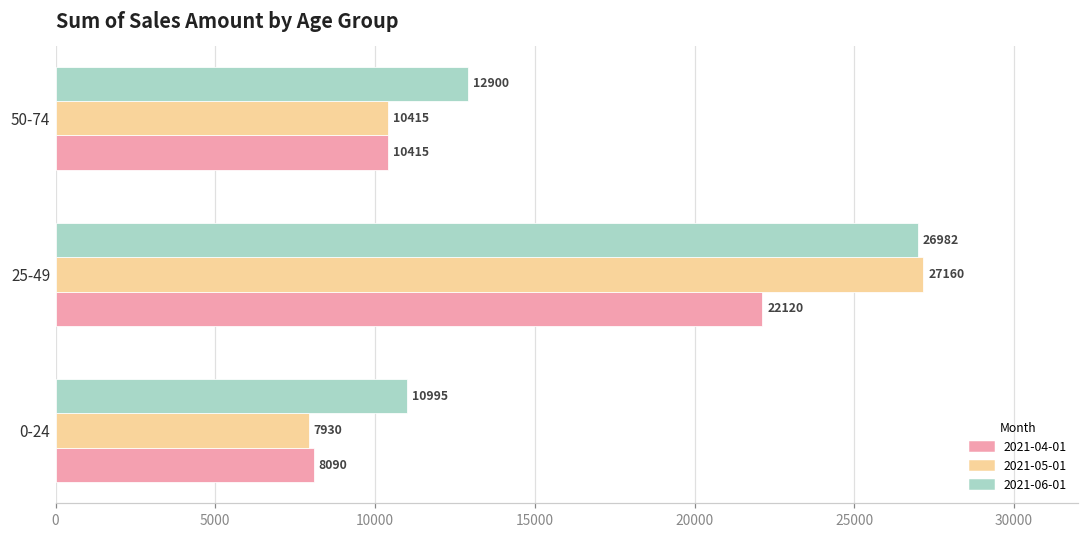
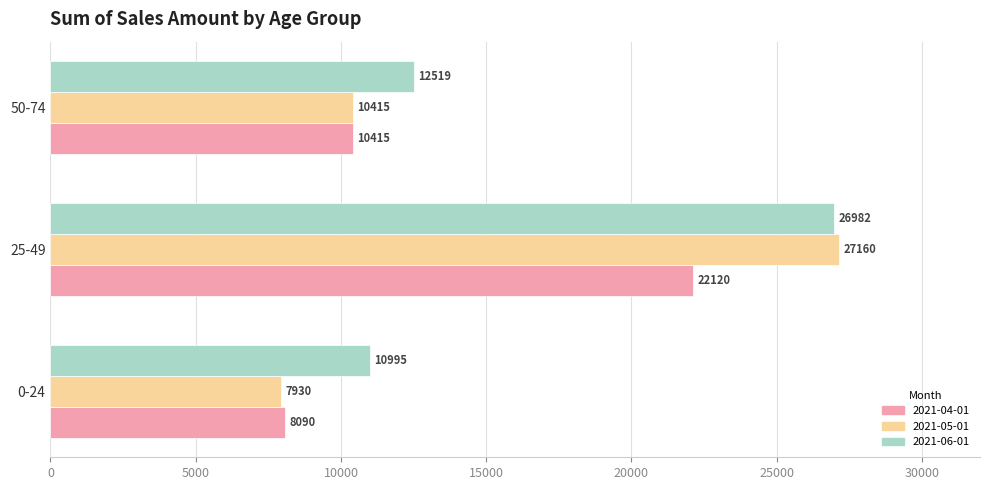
2021-06-01, 50-74: 12900 -> 12519
